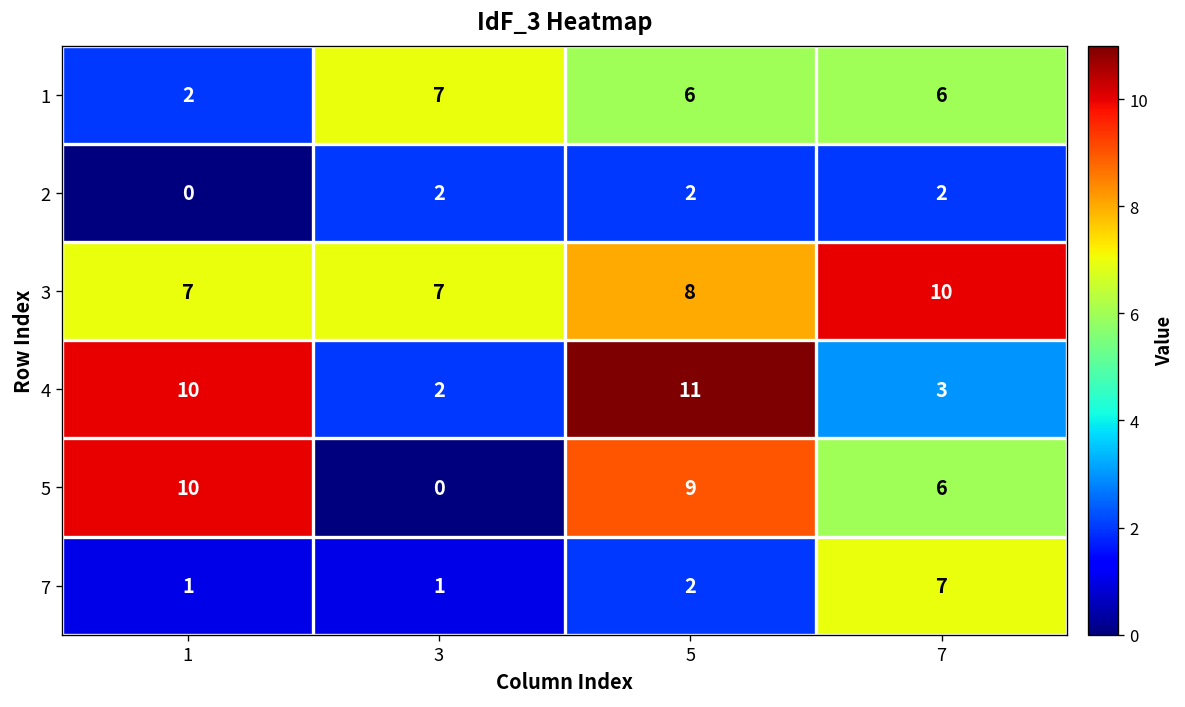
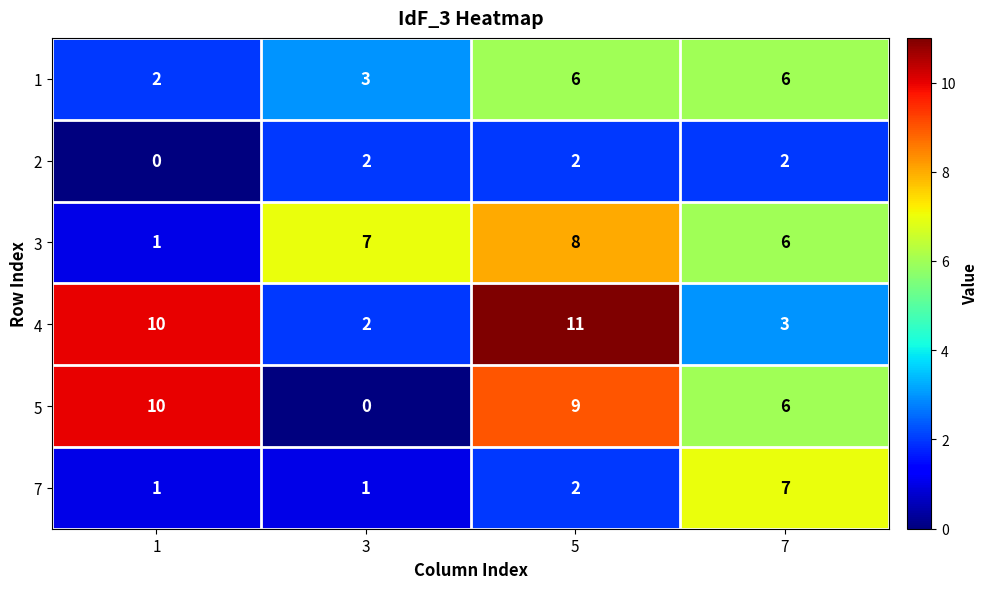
1, 3: 7 -> 3
3, 1: 7 -> 1
3, 7: 10 -> 6
